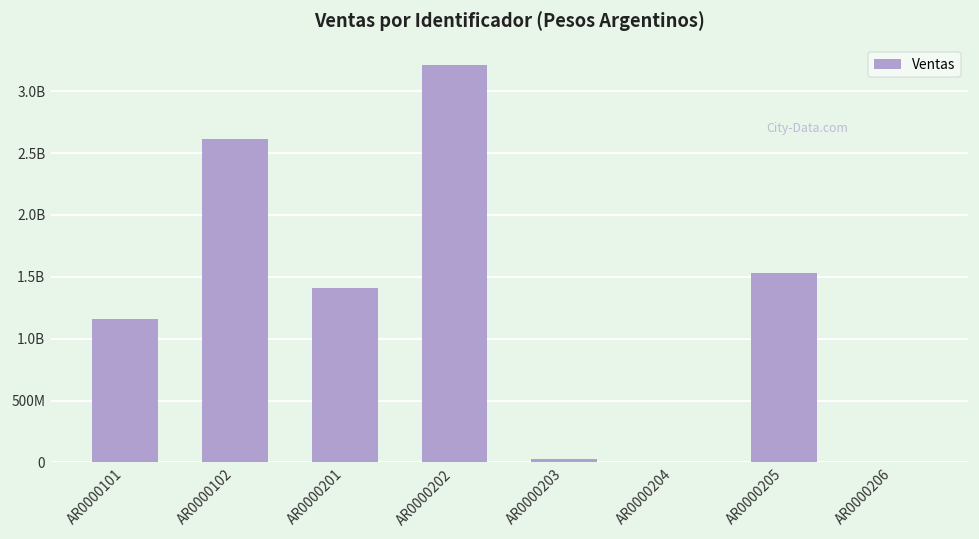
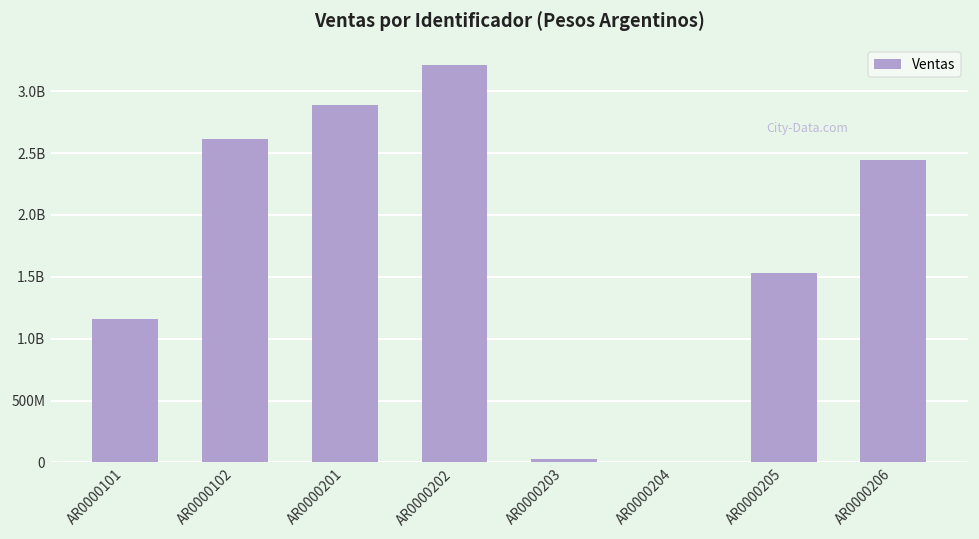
AR0000201: 1410000000 -> 2890000000
AR0000206: 0 -> 2440000000
